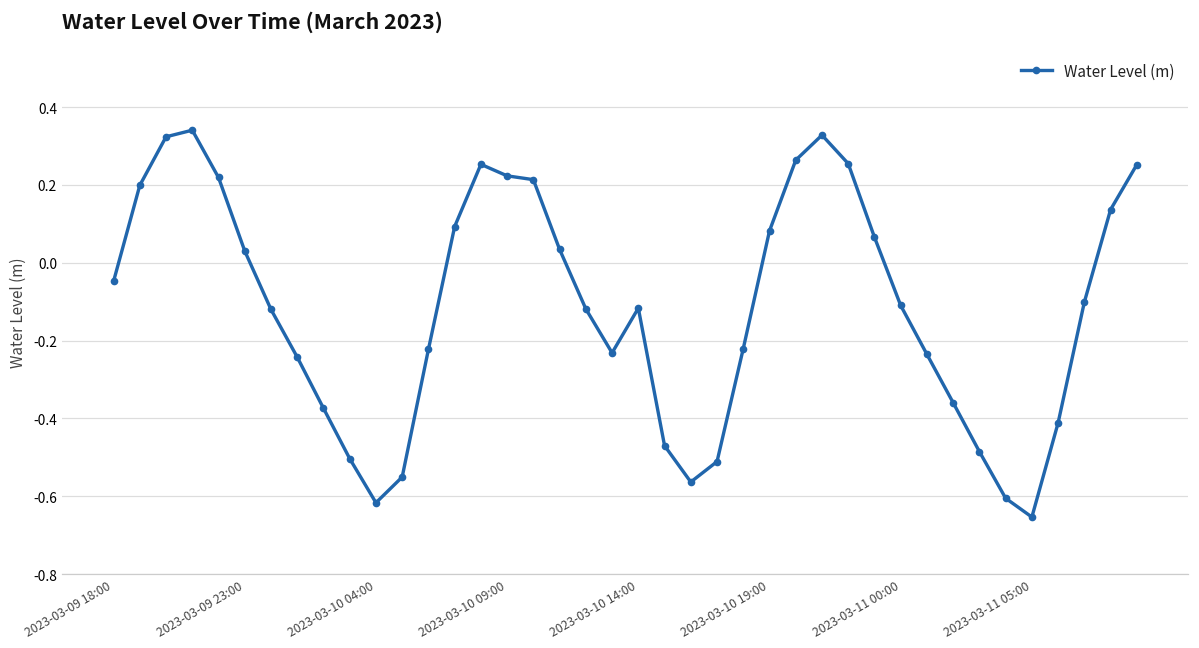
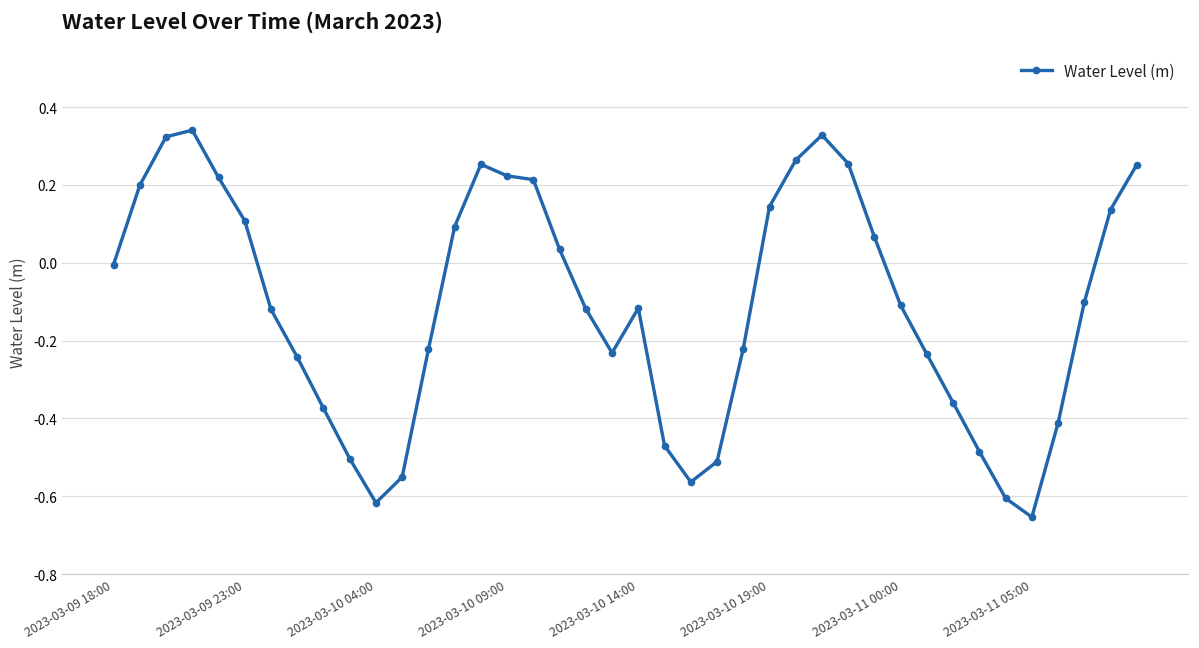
2023-03-09 18:00: -0.05 -> 0.00
2023-03-09 23:00: 0.03 -> 0.11
2023-03-10 19:00: 0.08 -> 0.14
